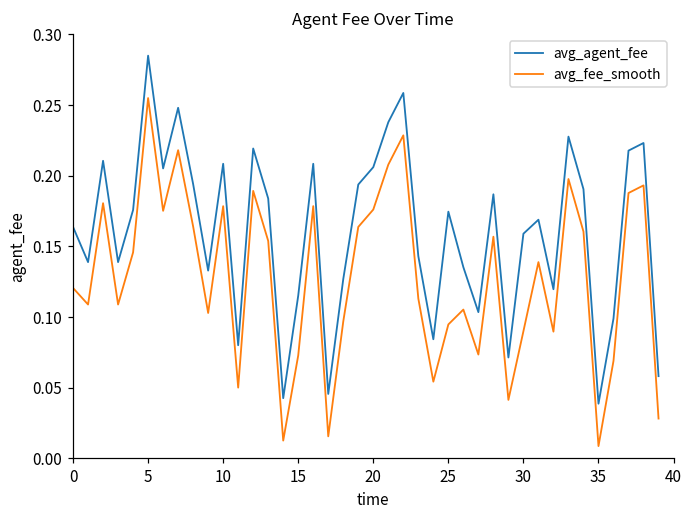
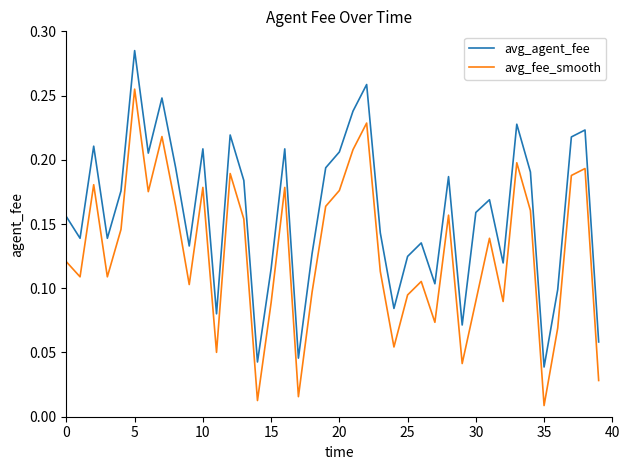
avg_agent_fee, 0: 0.164 -> 0.156
avg_fee_smooth, 15: 0.073 -> 0.089
avg_agent_fee, 25: 0.175 -> 0.125
